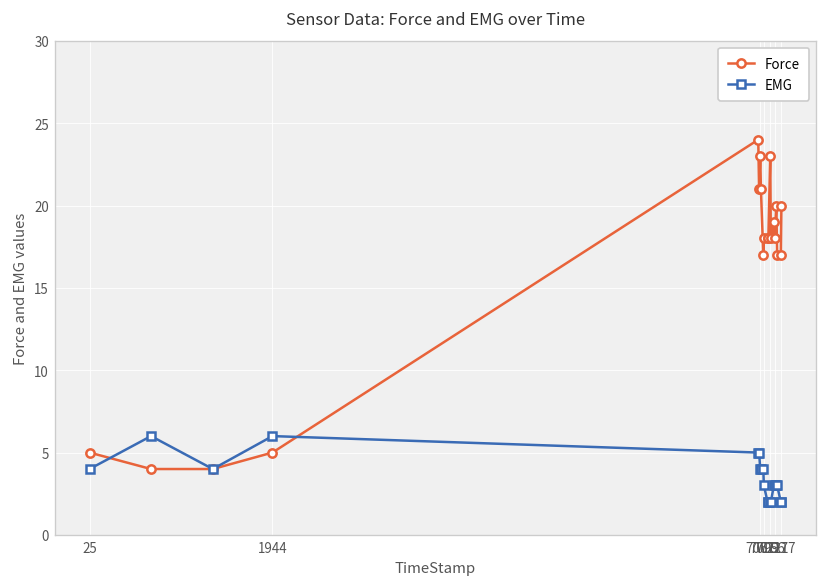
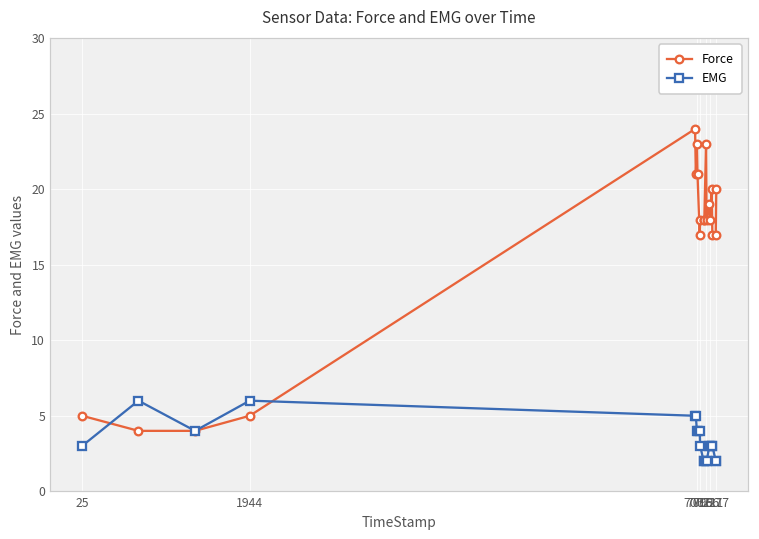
EMG, 25: 4 -> 3
